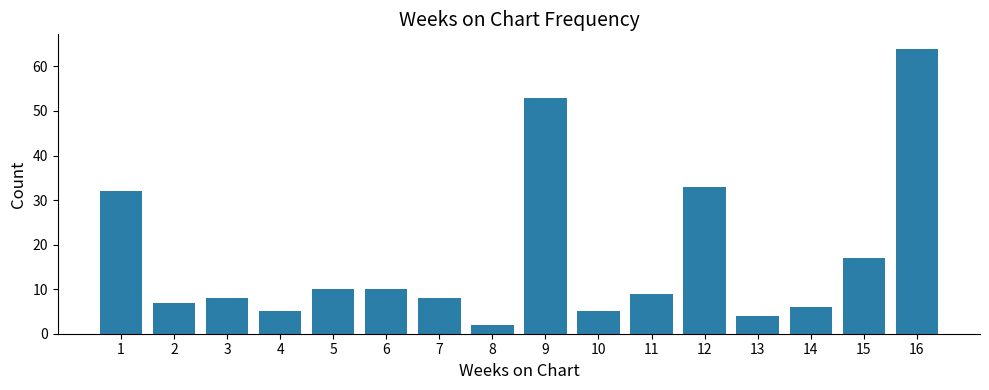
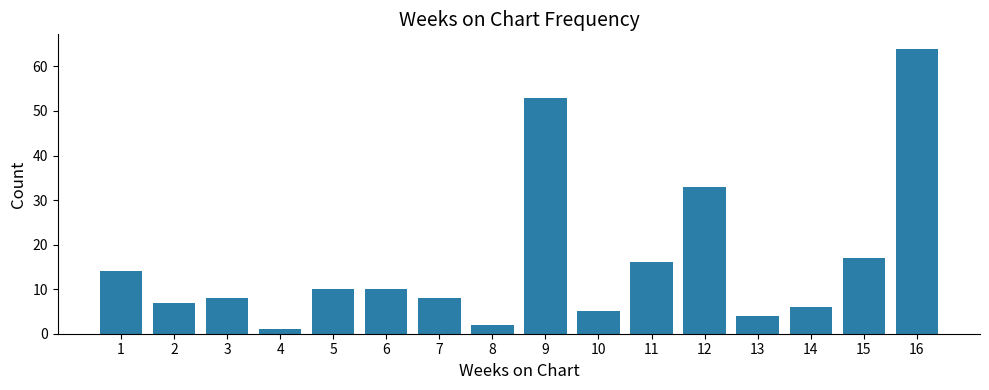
1: 32 -> 14
4: 5 -> 1
11: 9 -> 16
